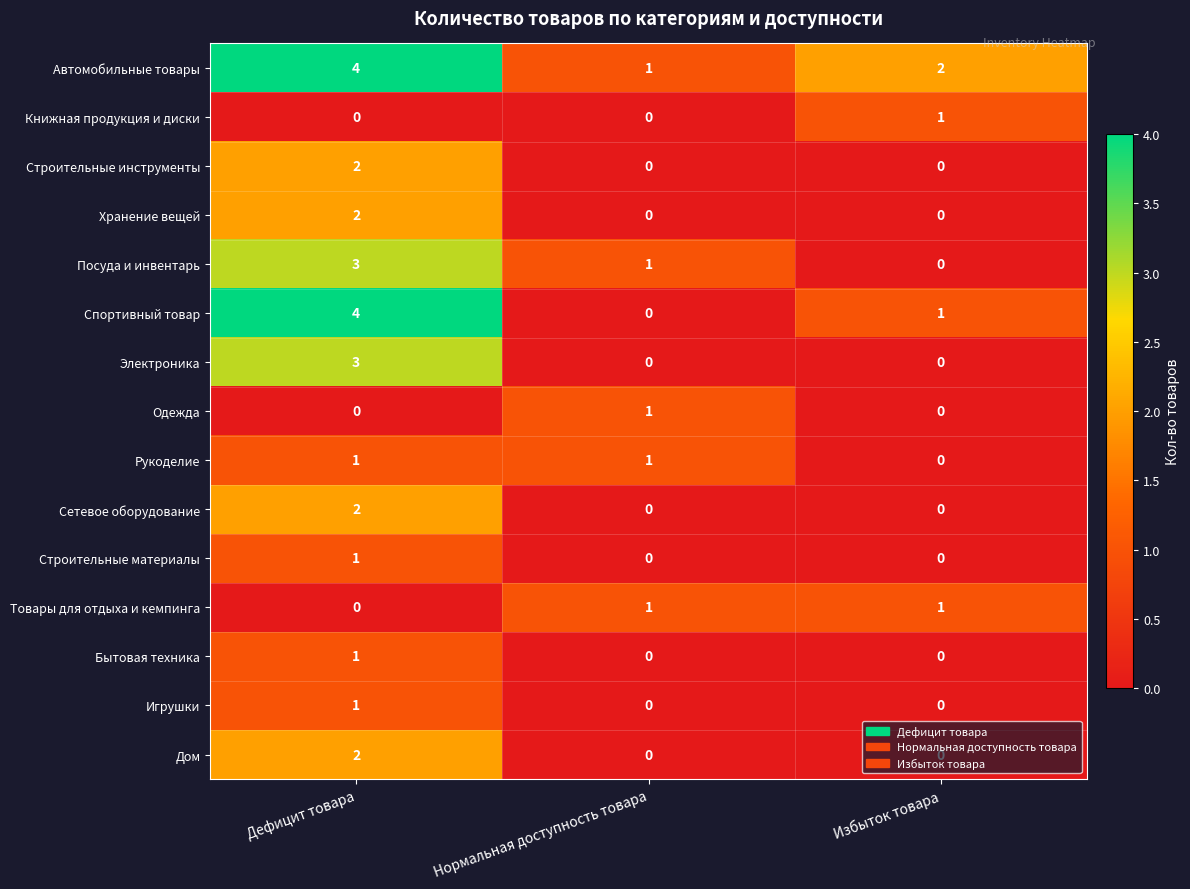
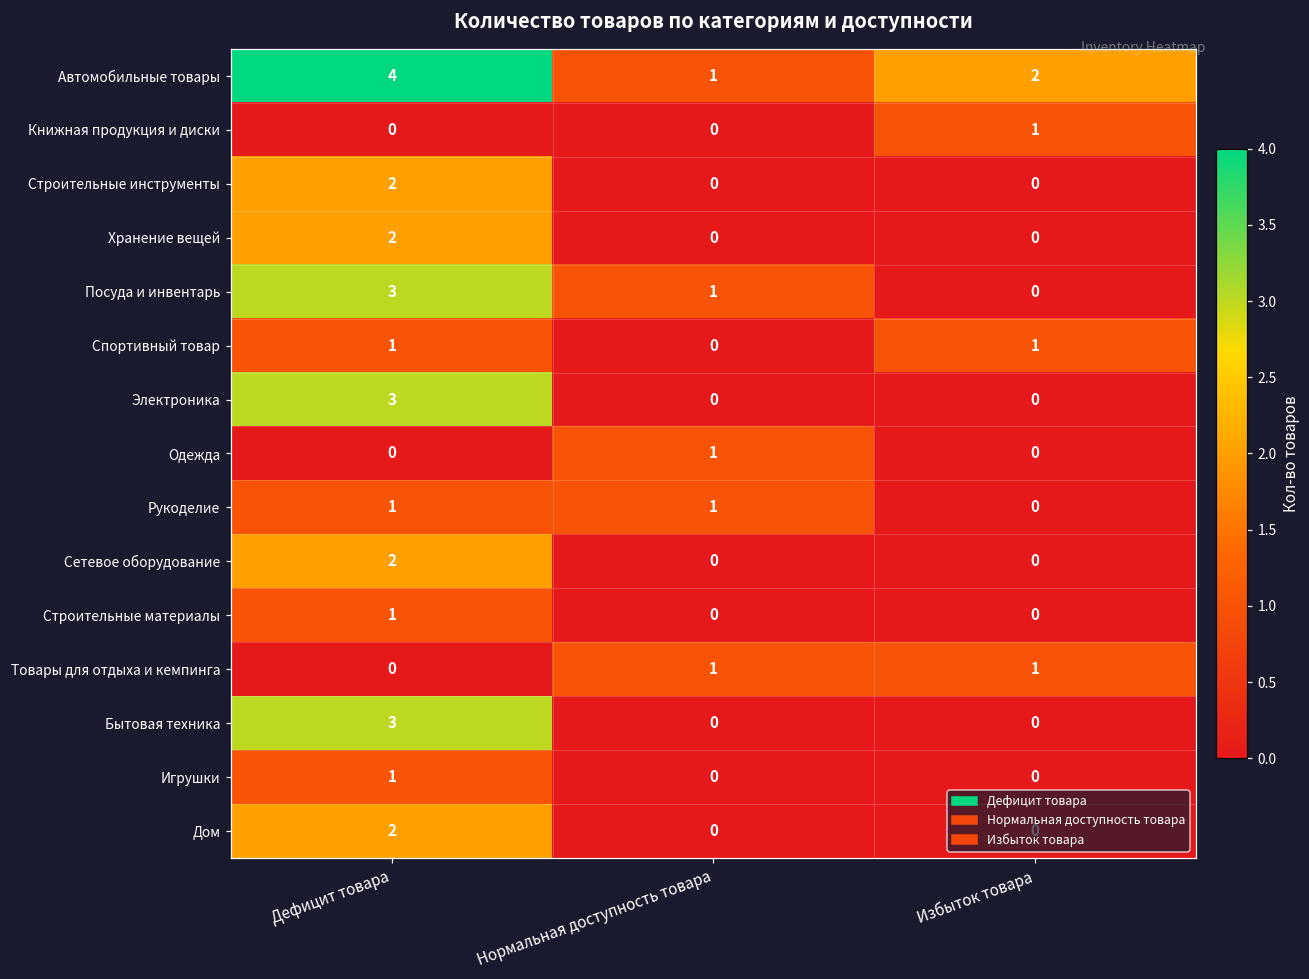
Спортивный товар, Дефицит товара: 4 -> 1
Бытовая техника, Дефицит товара: 1 -> 3
